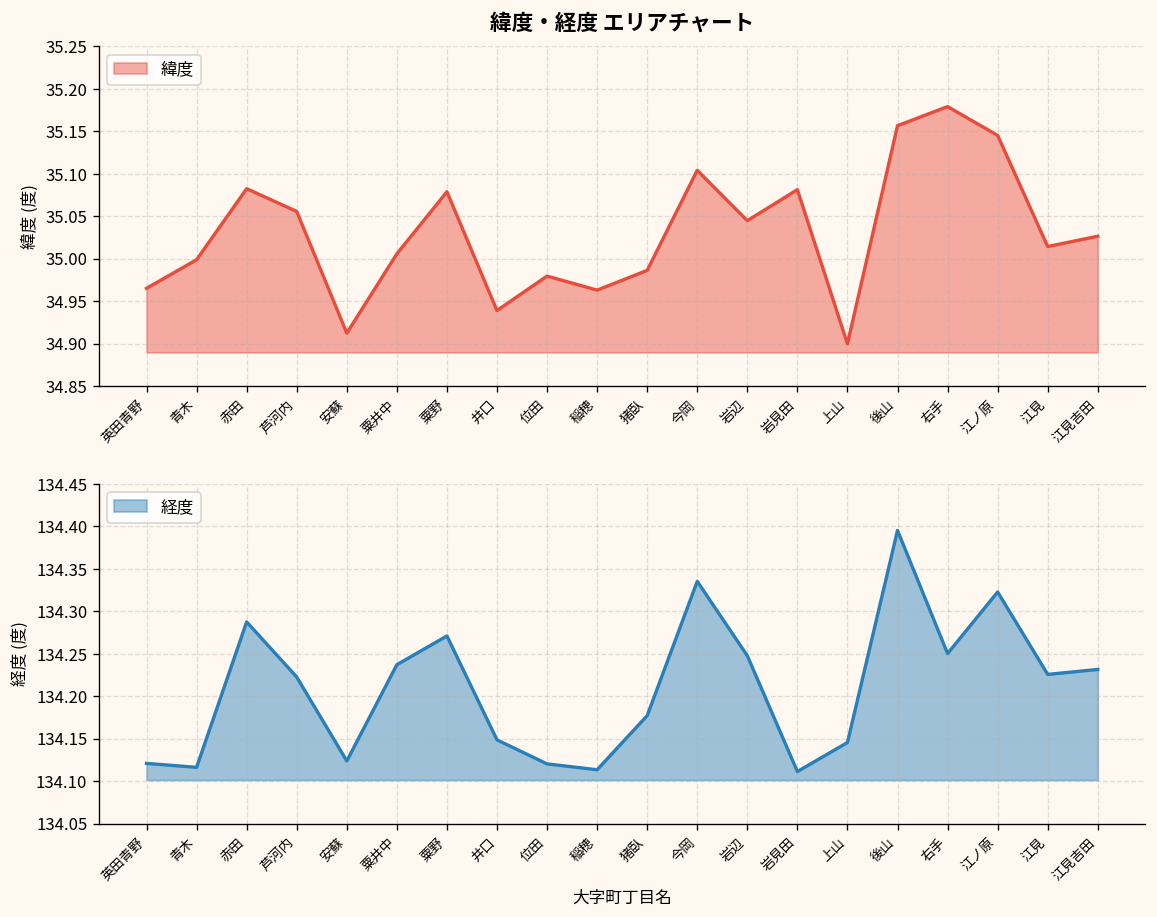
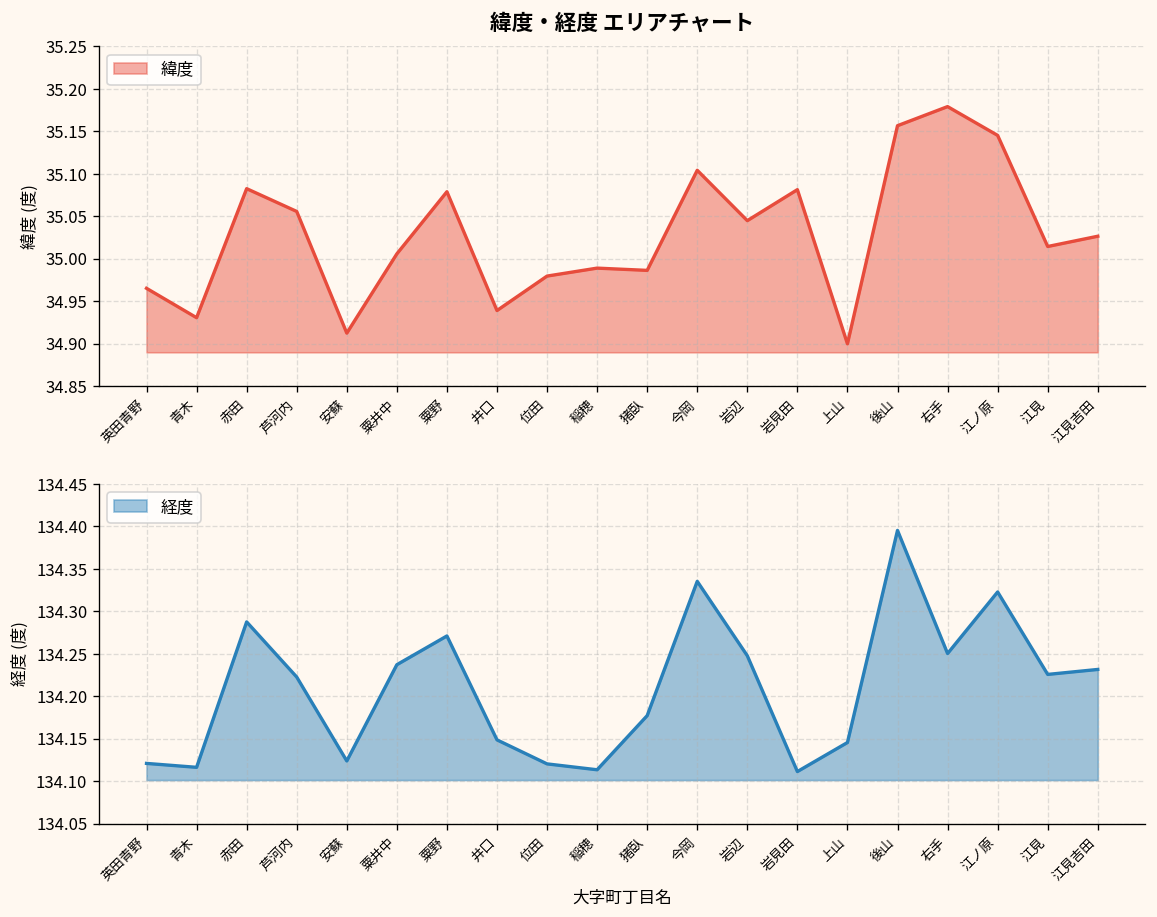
緯度・経度 エリアチャート, 青木: 35.00 -> 34.93
緯度・経度 エリアチャート, 稲穂: 34.96 -> 34.99
